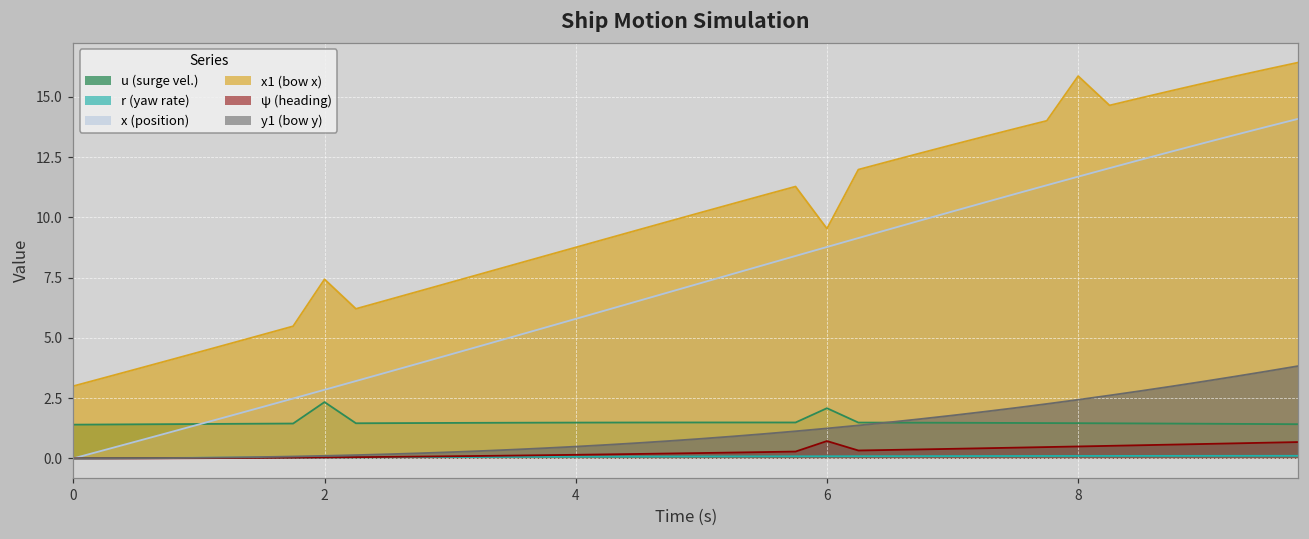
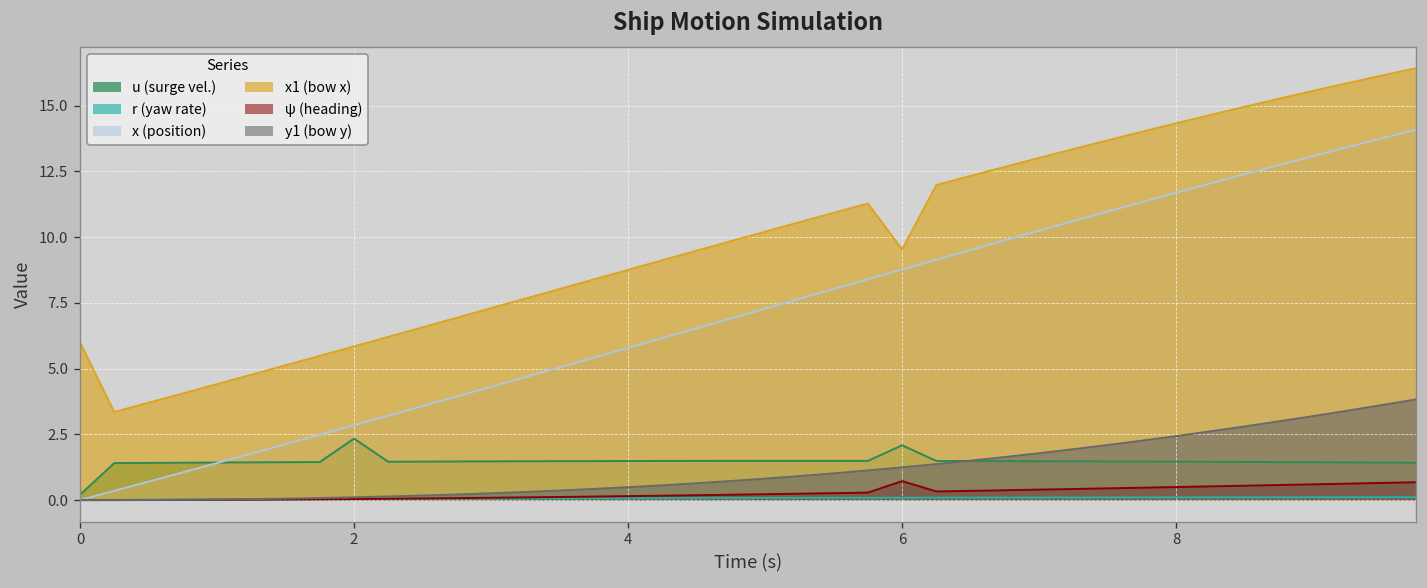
u (surge vel.), 0: 1.4 -> 0.2
x1 (bow x), 0: 3 -> 6
x1 (bow x), 2: 7.4 -> 5.8
x1 (bow x), 8: 15.9 -> 14.3
